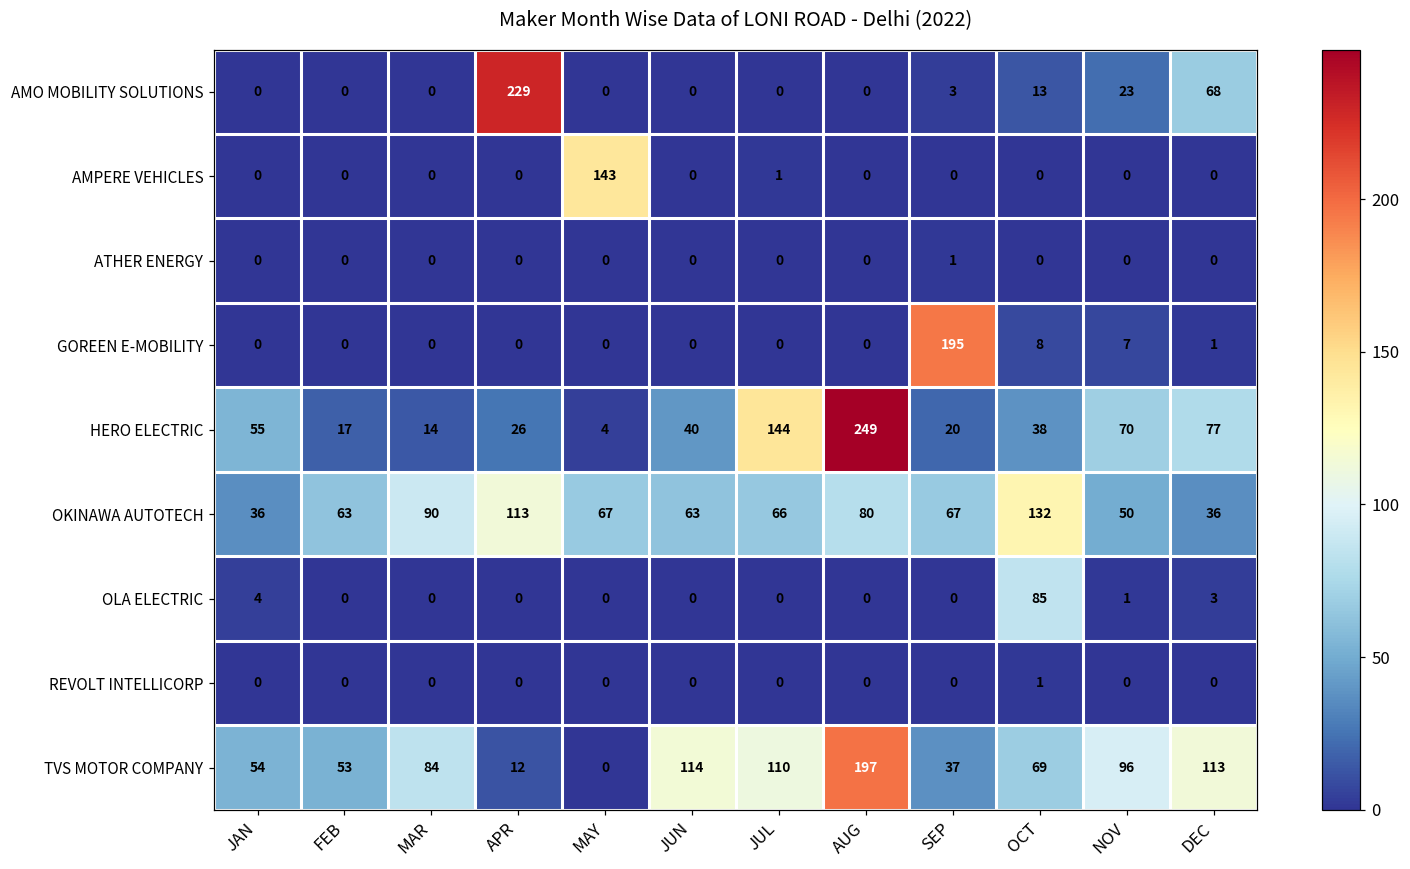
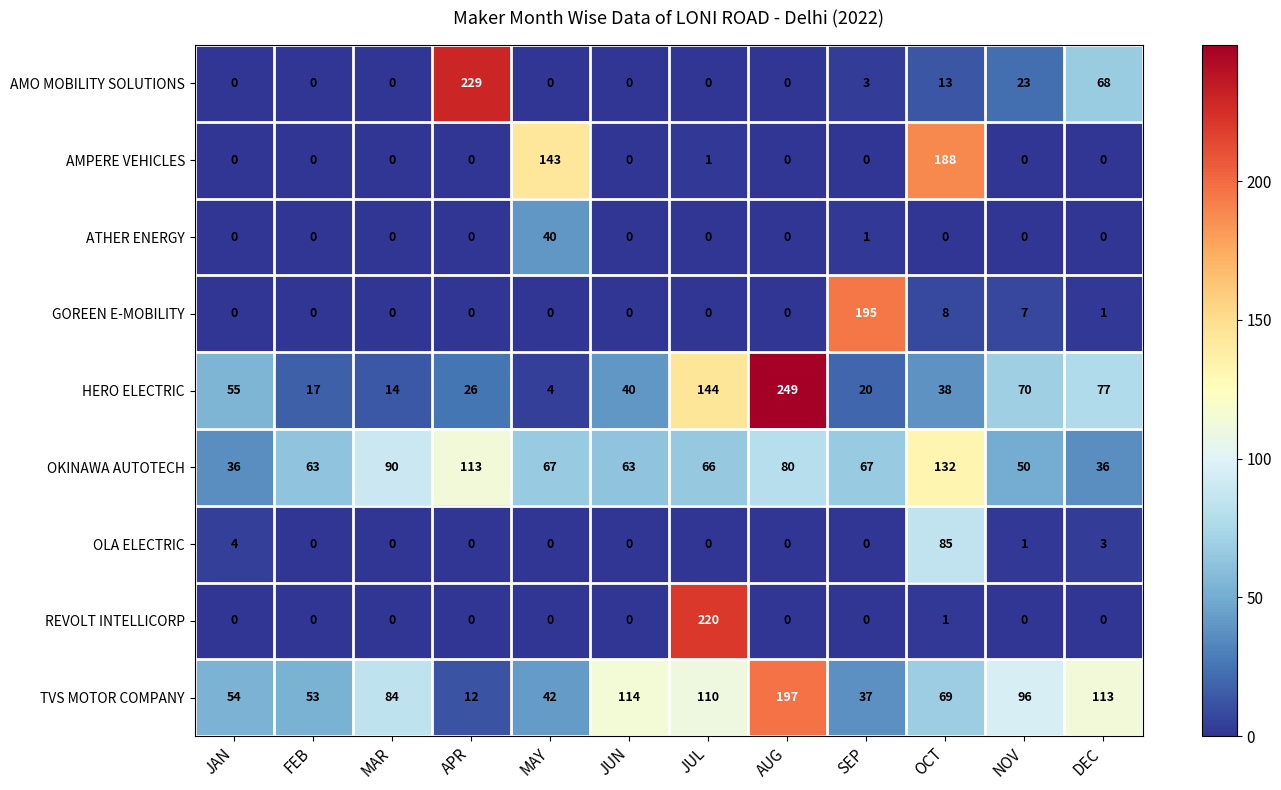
AMPERE VEHICLES, OCT: 0 -> 188
ATHER ENERGY, MAY: 0 -> 40
REVOLT INTELLICORP, JUL: 0 -> 220
TVS MOTOR COMPANY, MAY: 0 -> 42
